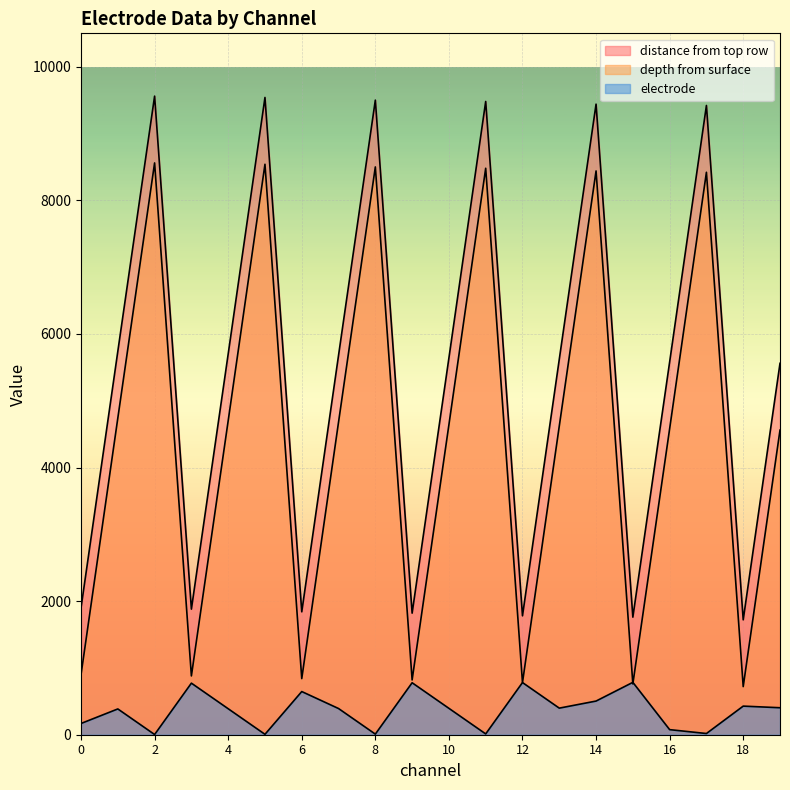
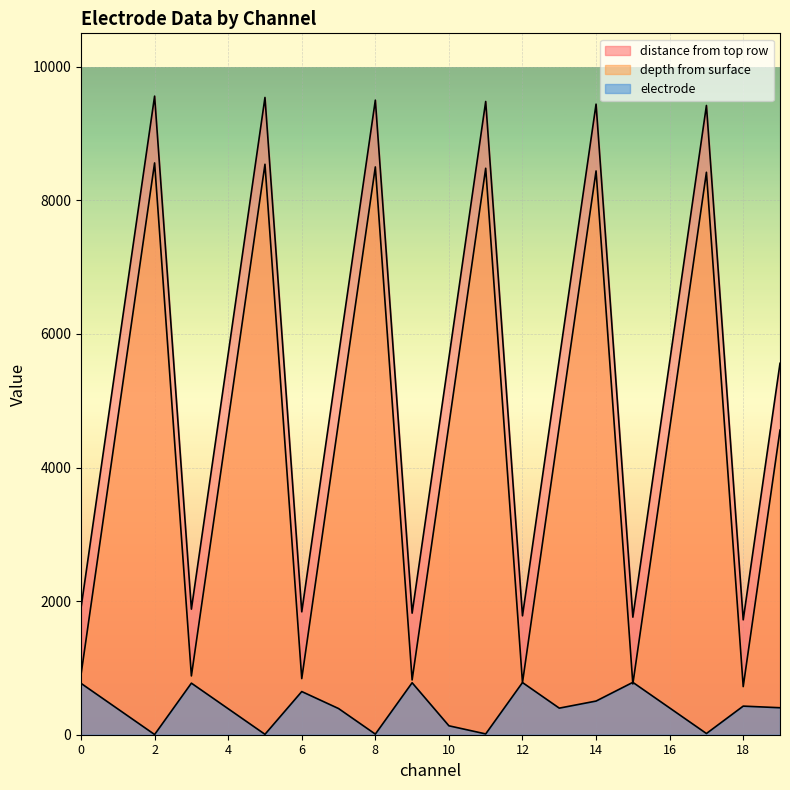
electrode, 0: 200 -> 800
electrode, 10: 400 -> 100
electrode, 16: 100 -> 400
